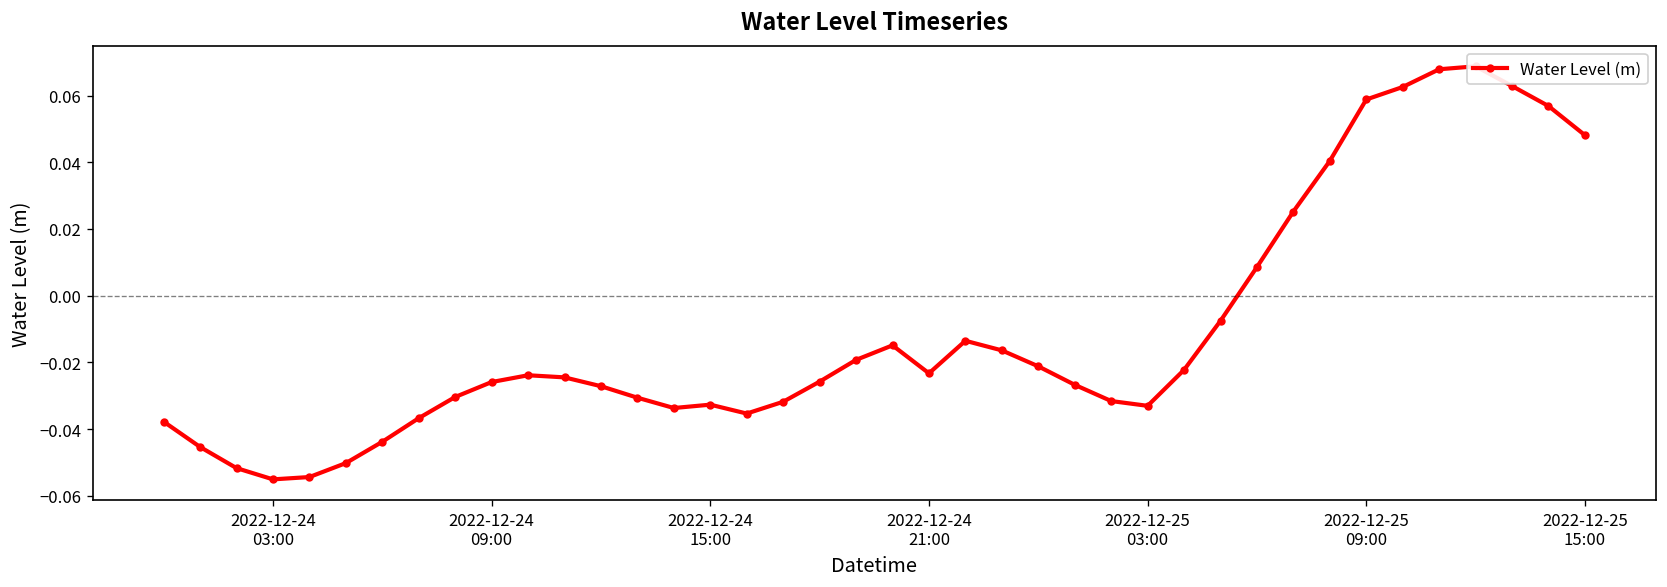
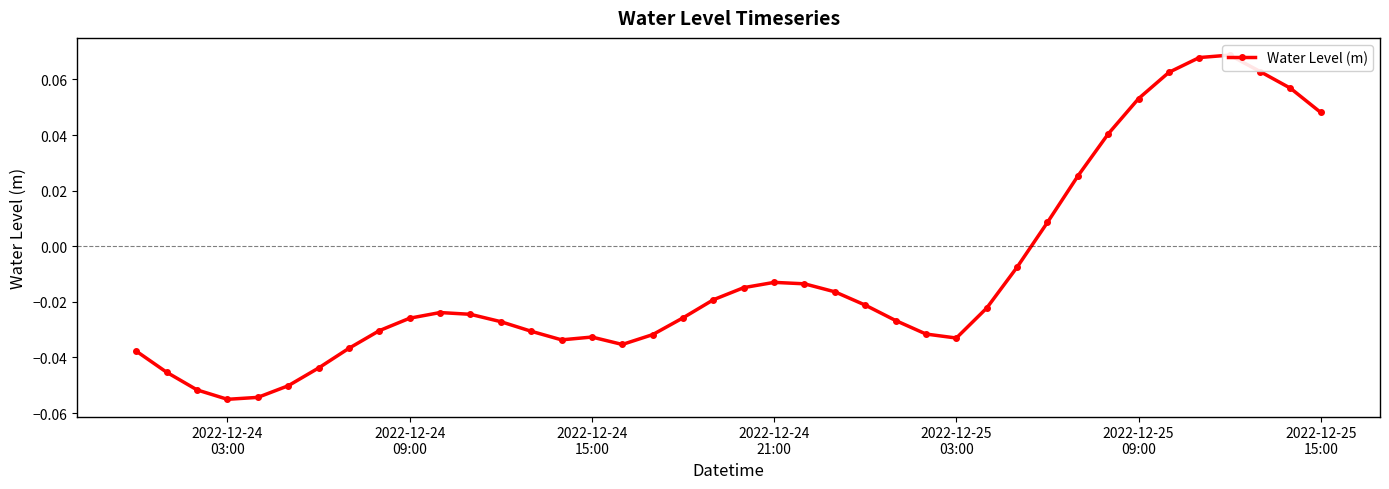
2022-12-24 21:00: -0.023 -> -0.013
2022-12-25 09:00: 0.059 -> 0.053
